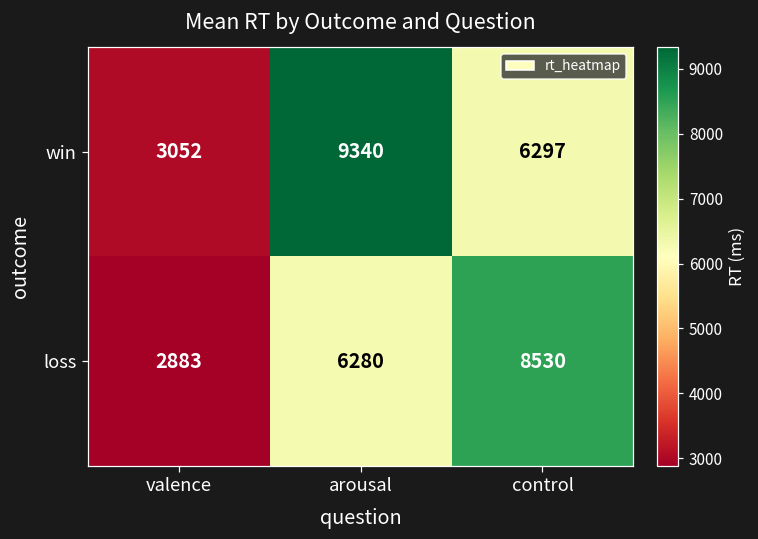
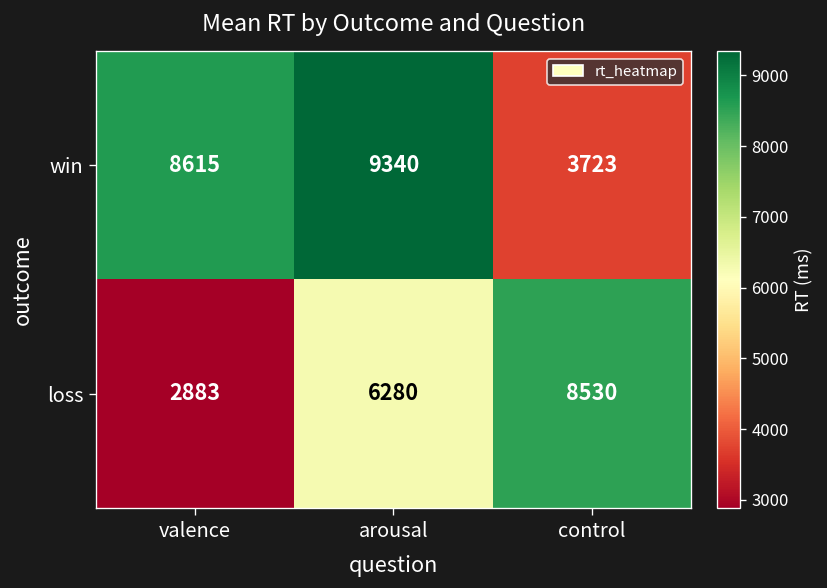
win, valence: 3052 -> 8615
win, control: 6297 -> 3723
